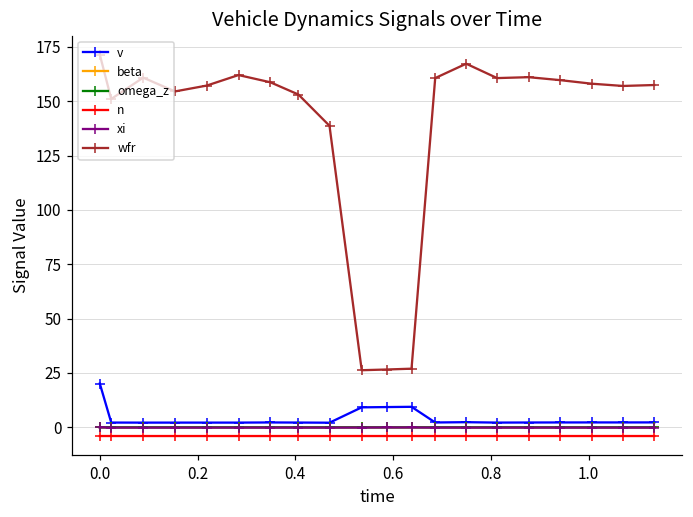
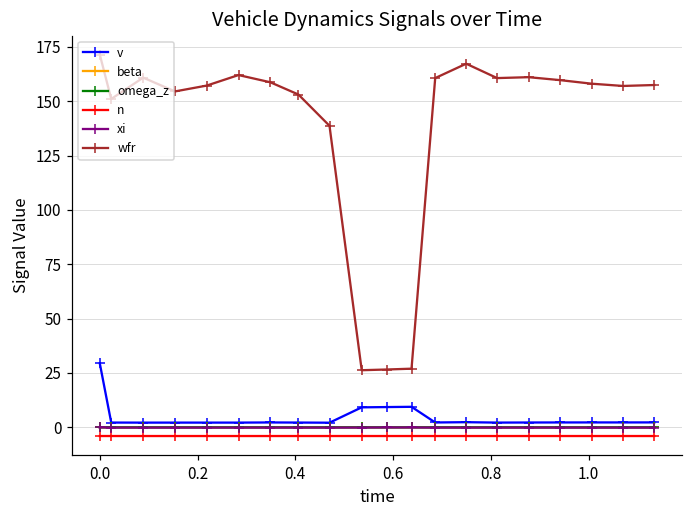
v, 0.0: 20 -> 29
